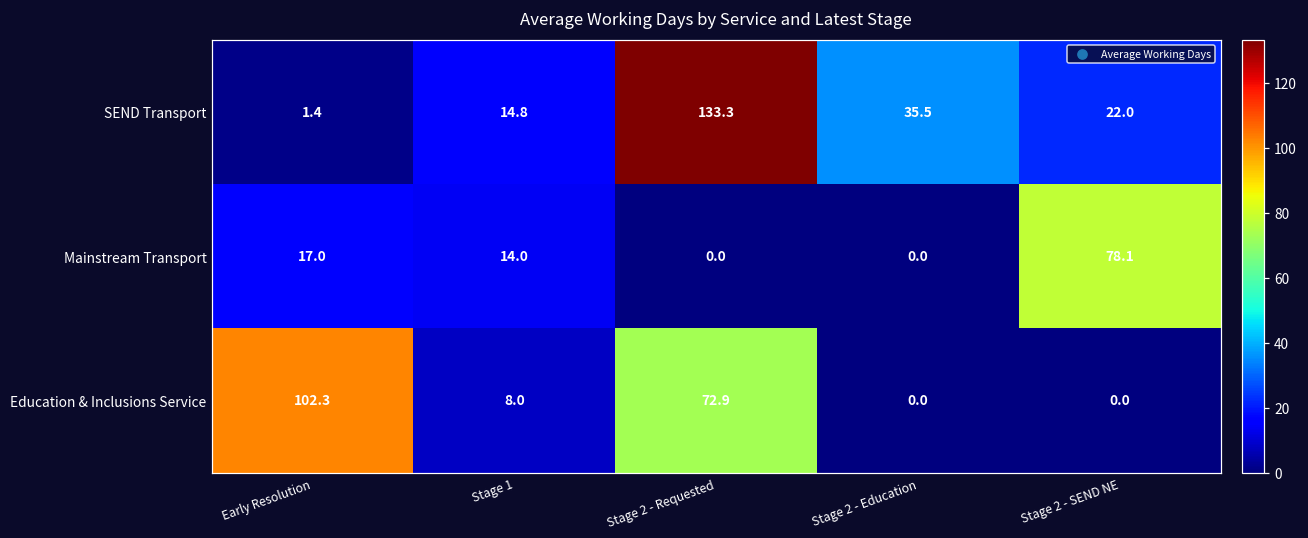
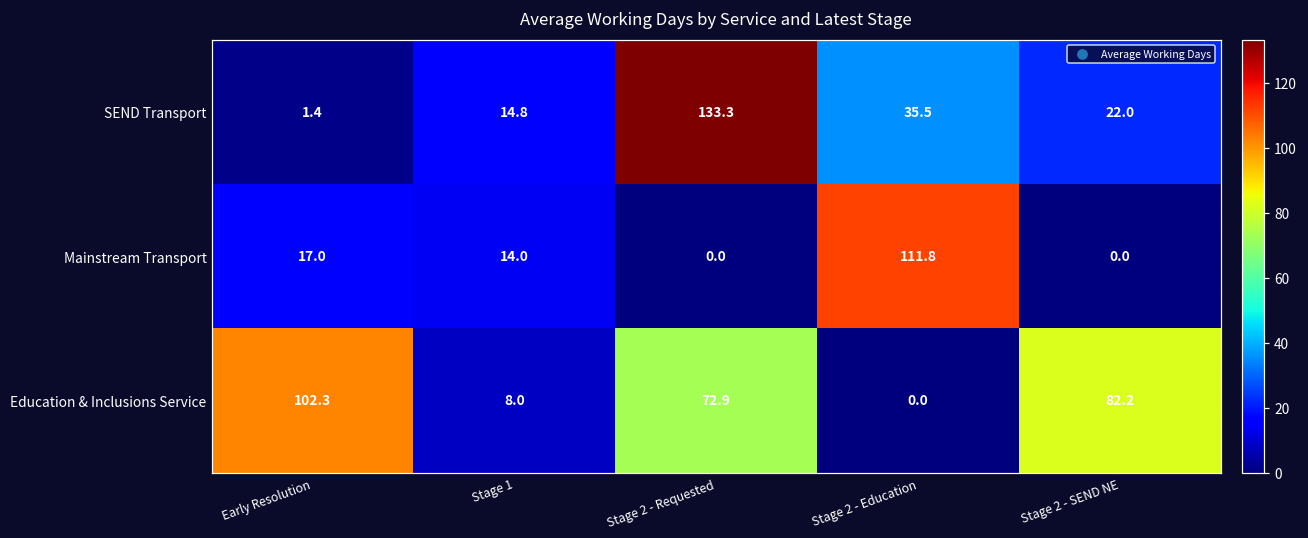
Mainstream Transport, Stage 2 - Education: 0.0 -> 111.8
Mainstream Transport, Stage 2 - SEND NE: 78.1 -> 0.0
Education & Inclusions Service, Stage 2 - SEND NE: 0.0 -> 82.2
